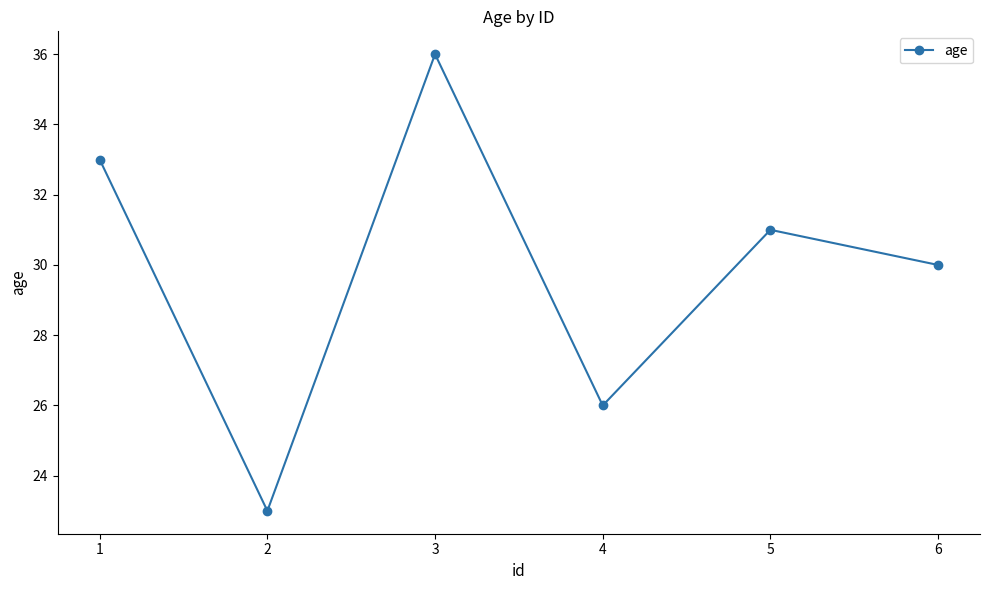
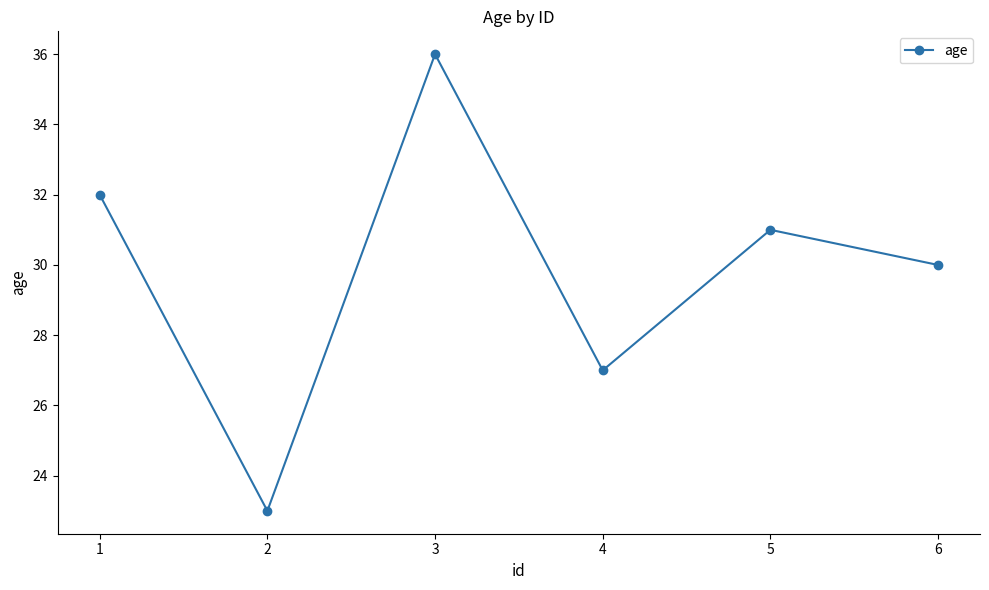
1: 33 -> 32
4: 26 -> 27
